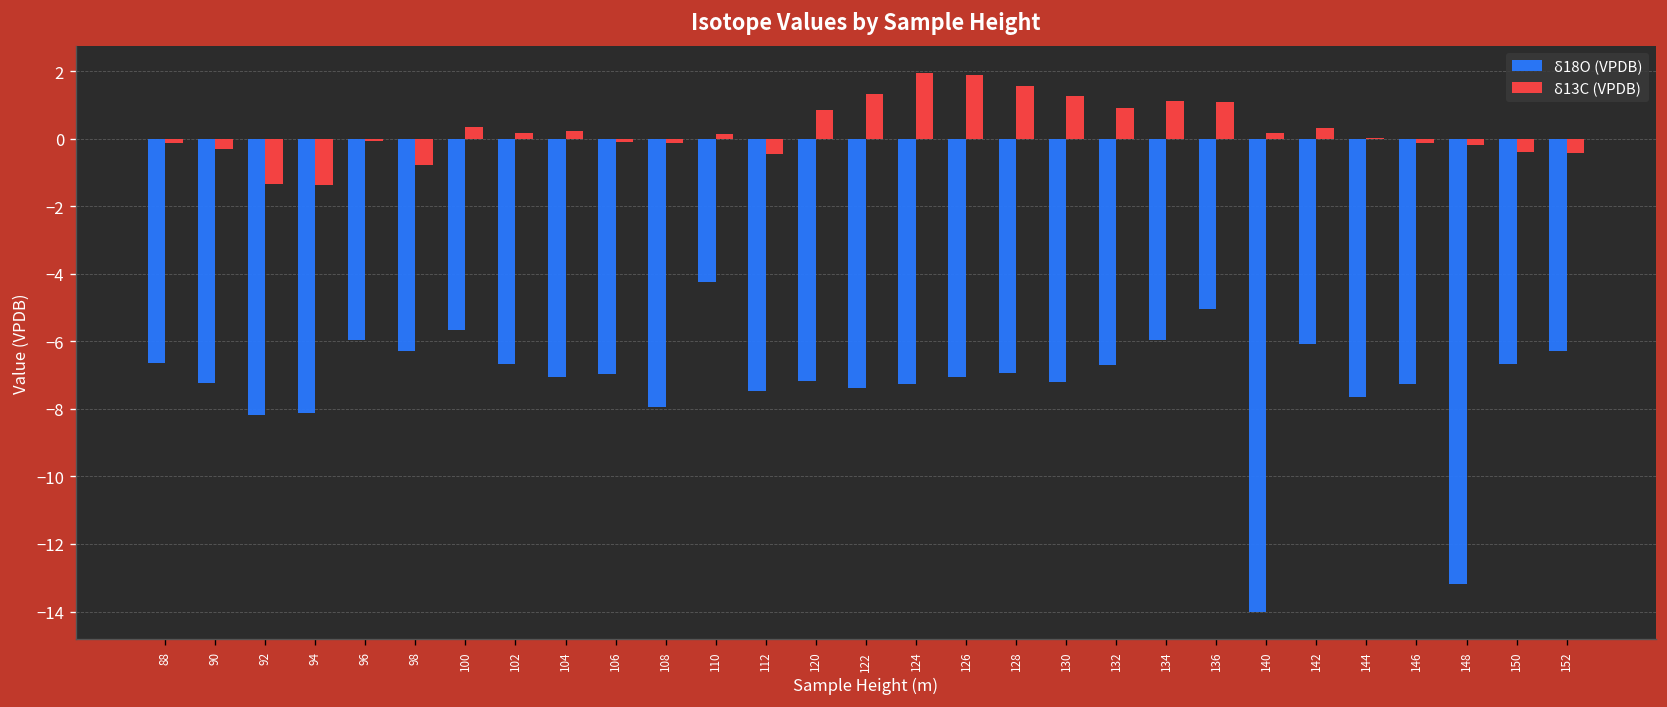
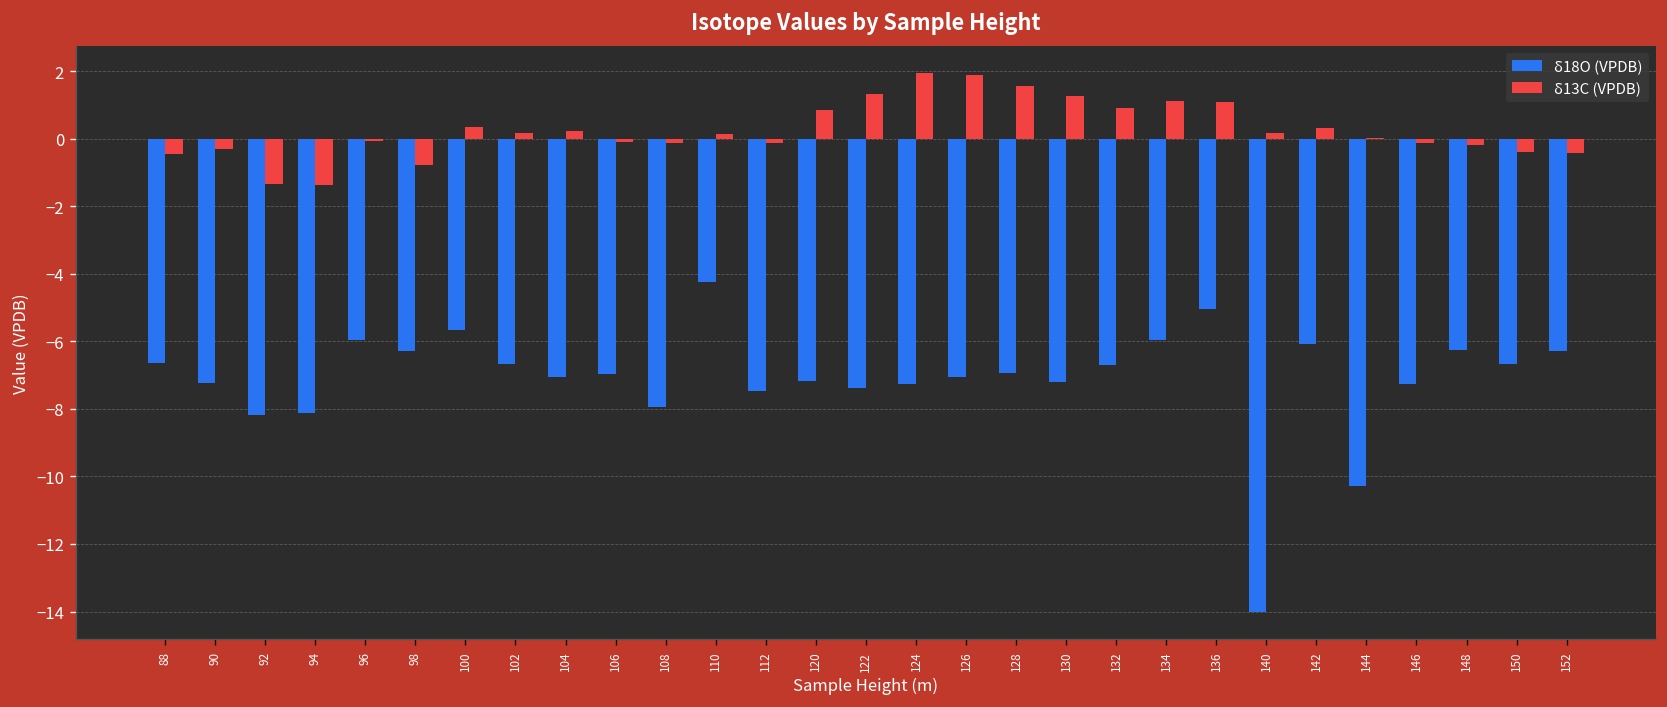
δ13C (VPDB), 88: -0.1 -> -0.5
δ13C (VPDB), 112: -0.5 -> -0.1
δ18O (VPDB), 144: -7.7 -> -10.3
δ18O (VPDB), 148: -13.2 -> -6.3
